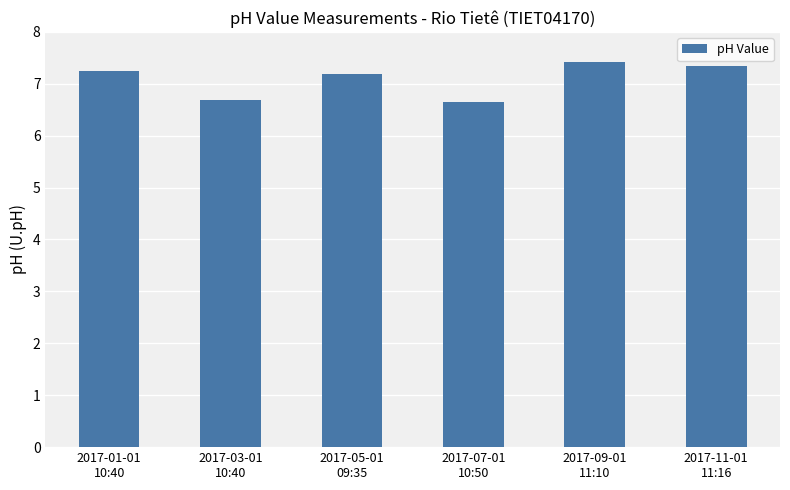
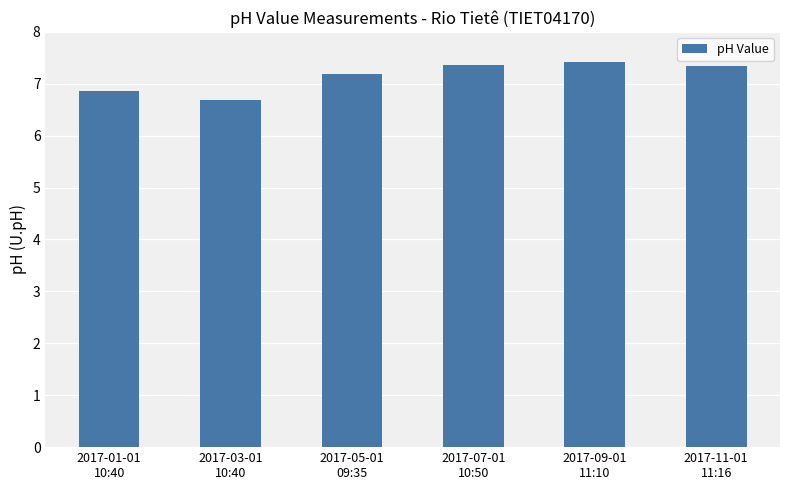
2017-01-01 10:40: 7.2 -> 6.9
2017-07-01 10:50: 6.7 -> 7.4
